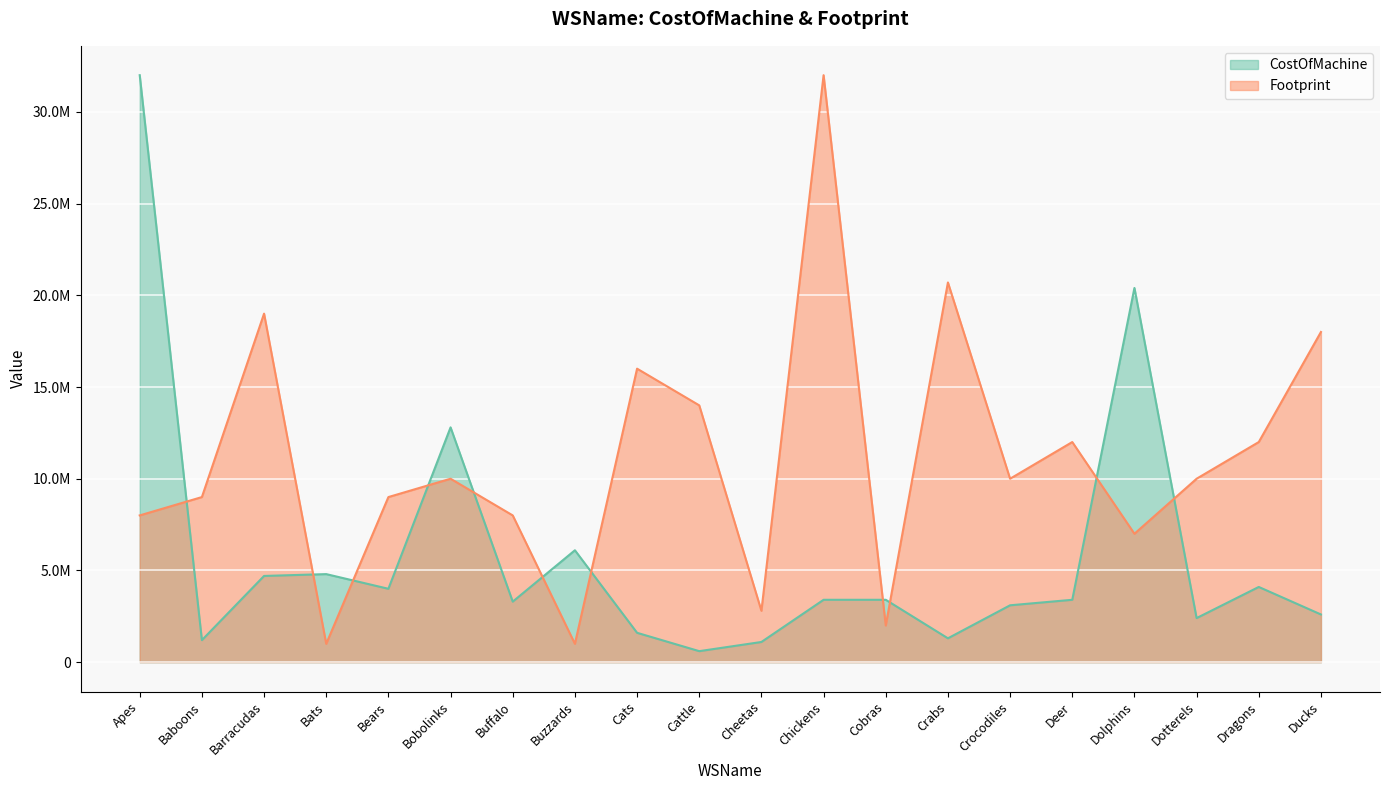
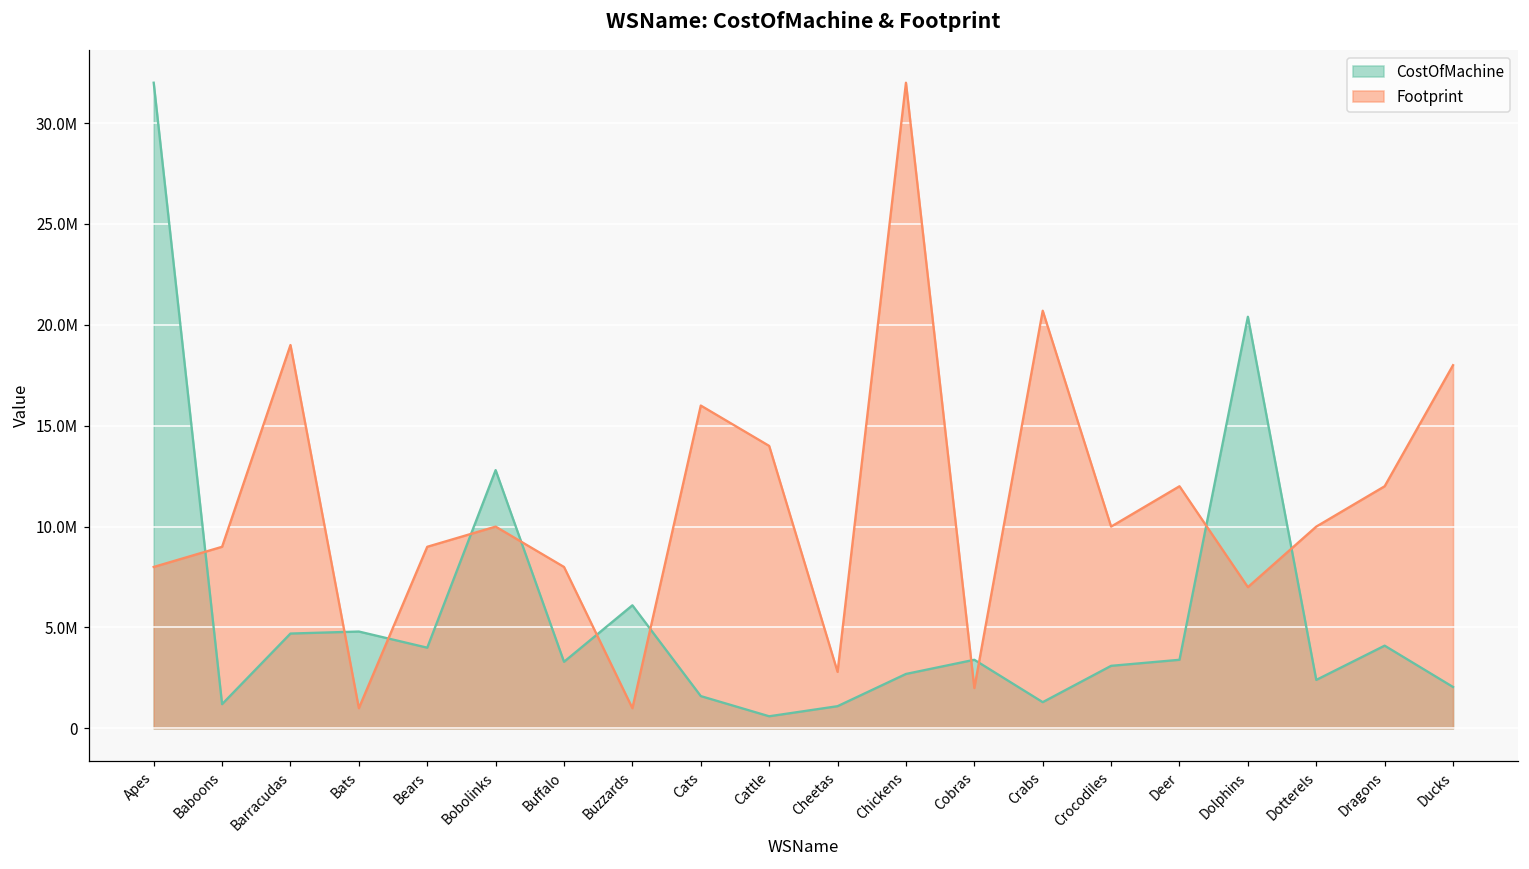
CostOfMachine, Chickens: 3400000 -> 2700000
CostOfMachine, Ducks: 2600000 -> 2100000
